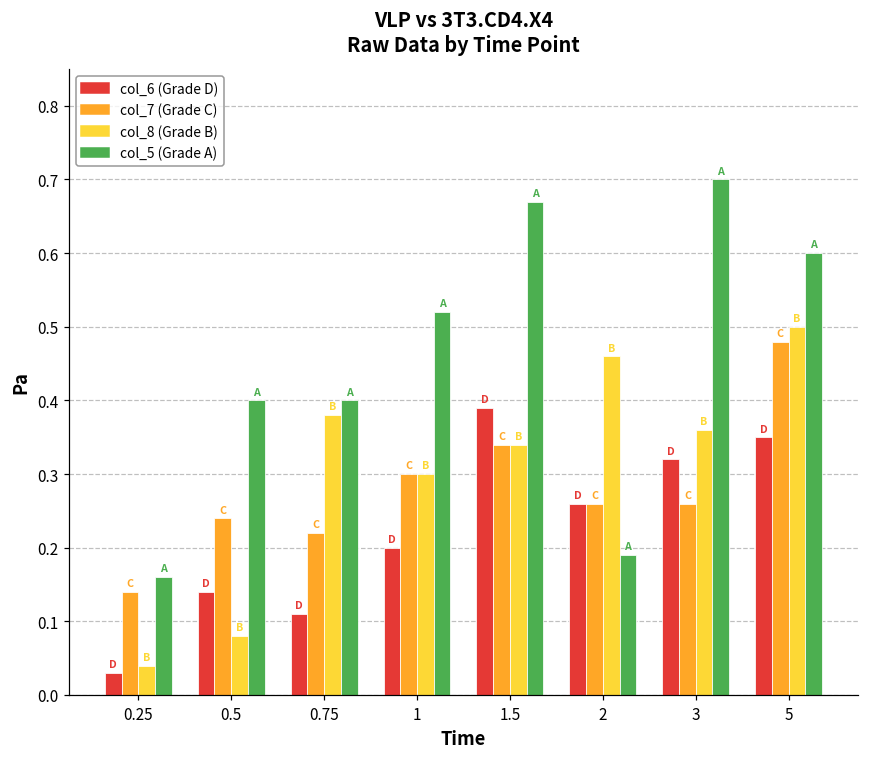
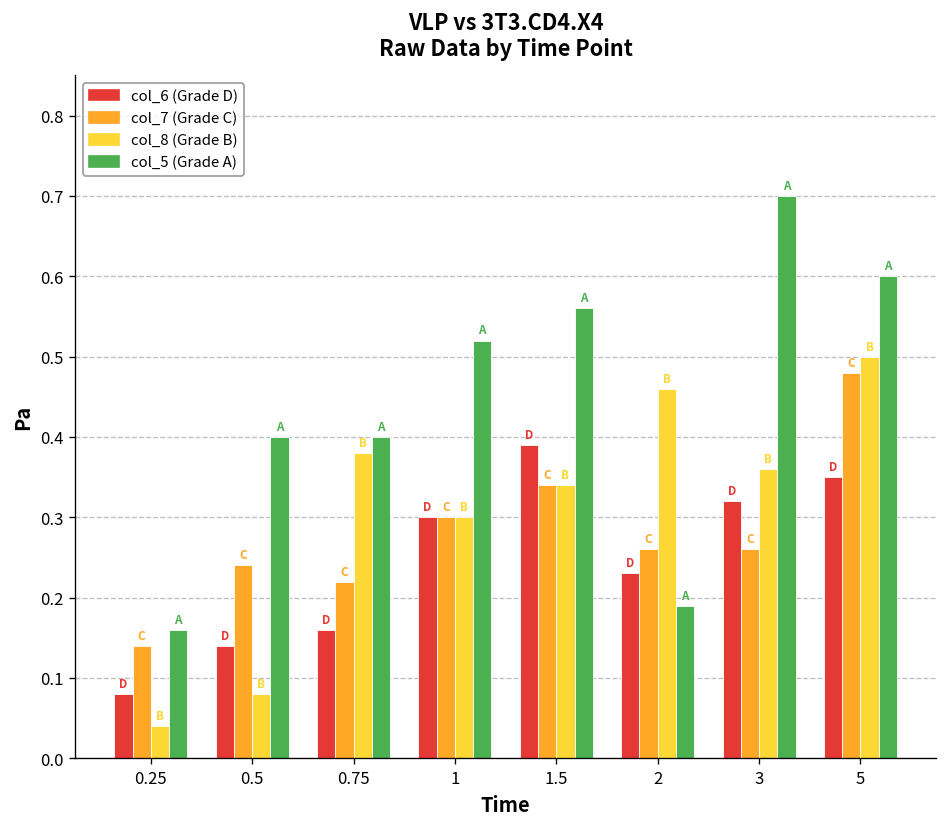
col_6 (Grade D), 0.25: 0.03 -> 0.08
col_6 (Grade D), 0.75: 0.11 -> 0.16
col_6 (Grade D), 1: 0.2 -> 0.3
col_5 (Grade A), 1.5: 0.67 -> 0.56
col_6 (Grade D), 2: 0.26 -> 0.23
